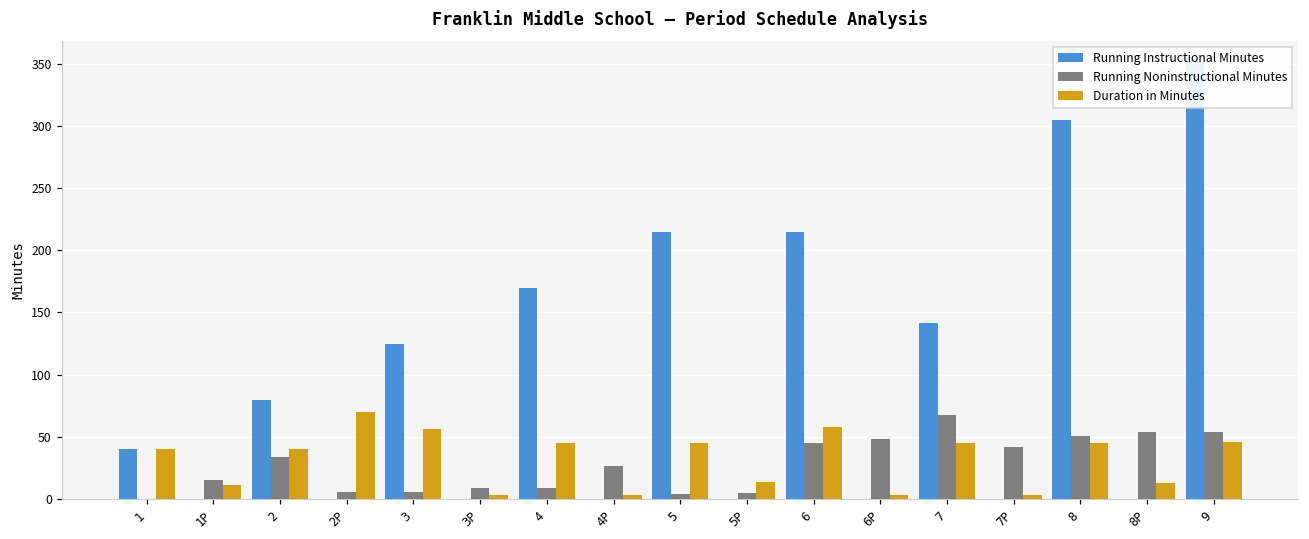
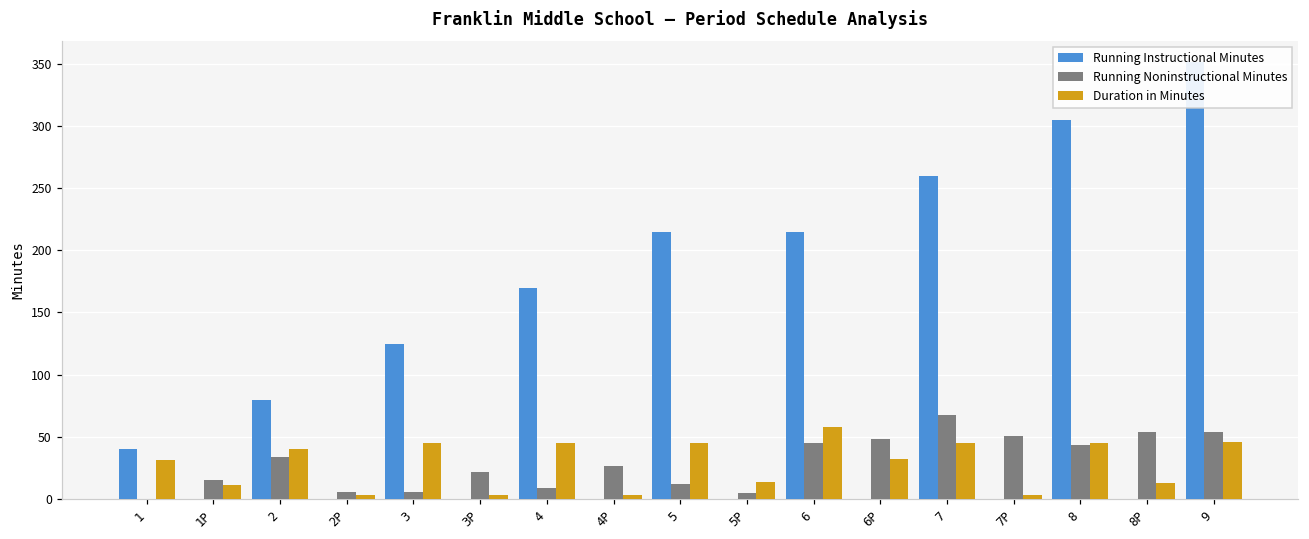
Duration in Minutes, 1: 40 -> 31
Duration in Minutes, 2P: 70 -> 3
Duration in Minutes, 3: 56 -> 45
Running Noninstructional Minutes, 3P: 9 -> 22
Running Noninstructional Minutes, 5: 4 -> 12
Duration in Minutes, 6P: 3 -> 32
Running Instructional Minutes, 7: 141 -> 260
Running Noninstructional Minutes, 7P: 42 -> 51
Running Noninstructional Minutes, 8: 51 -> 43
